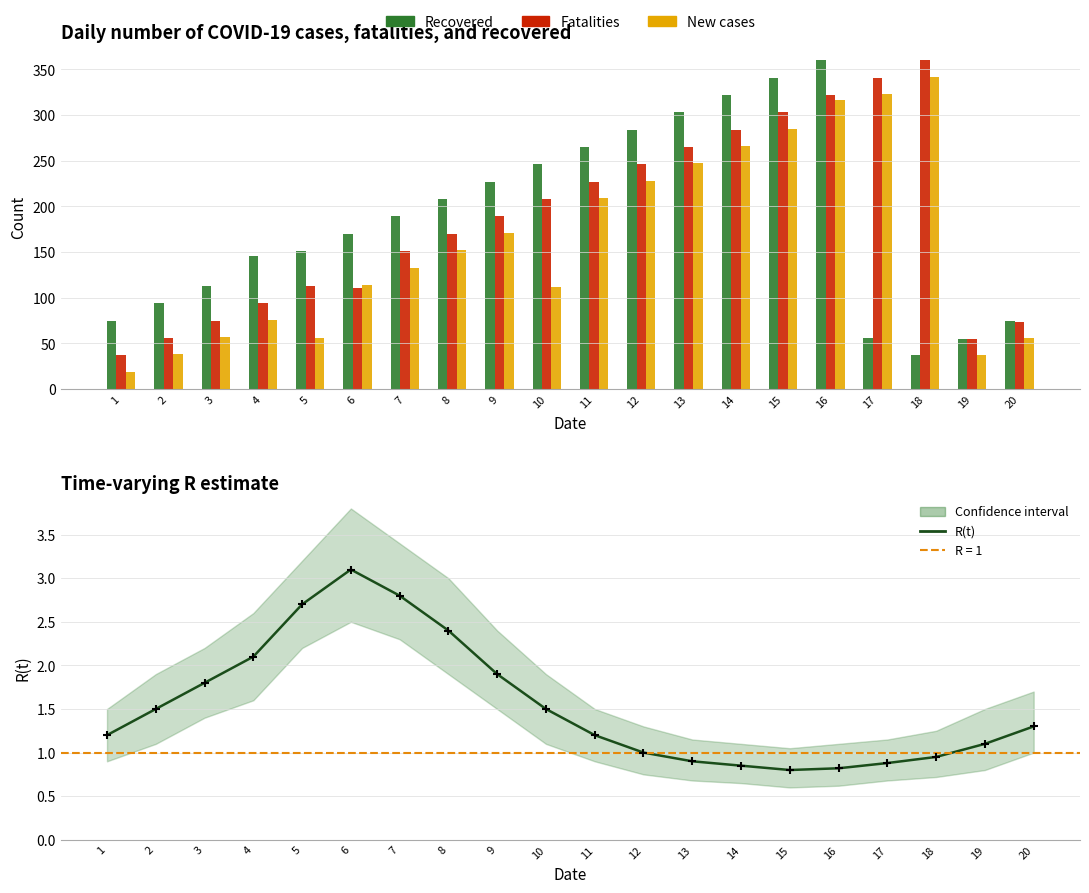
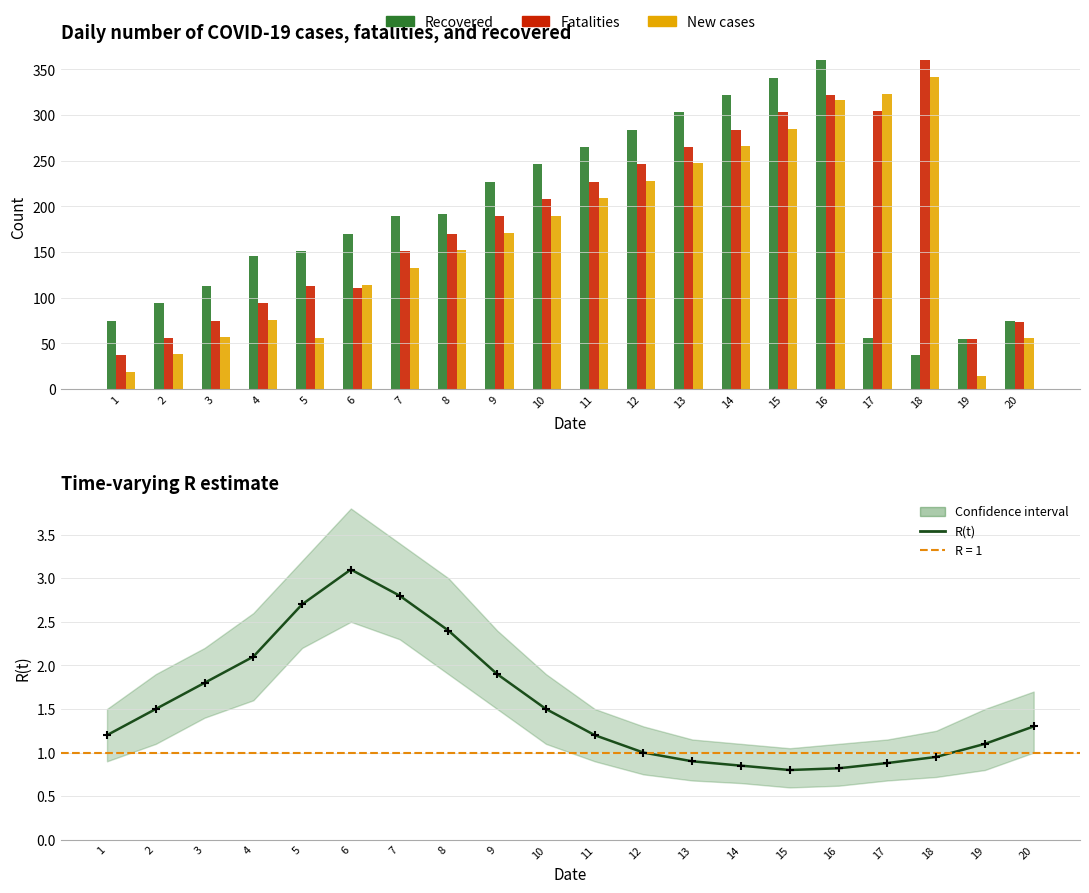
Daily number of COVID-19 cases, fatalities, and recovered, Recovered, 8: 210 -> 190
Daily number of COVID-19 cases, fatalities, and recovered, New cases, 10: 110 -> 190
Daily number of COVID-19 cases, fatalities, and recovered, Fatalities, 17: 340 -> 310
Daily number of COVID-19 cases, fatalities, and recovered, New cases, 19: 40 -> 10
